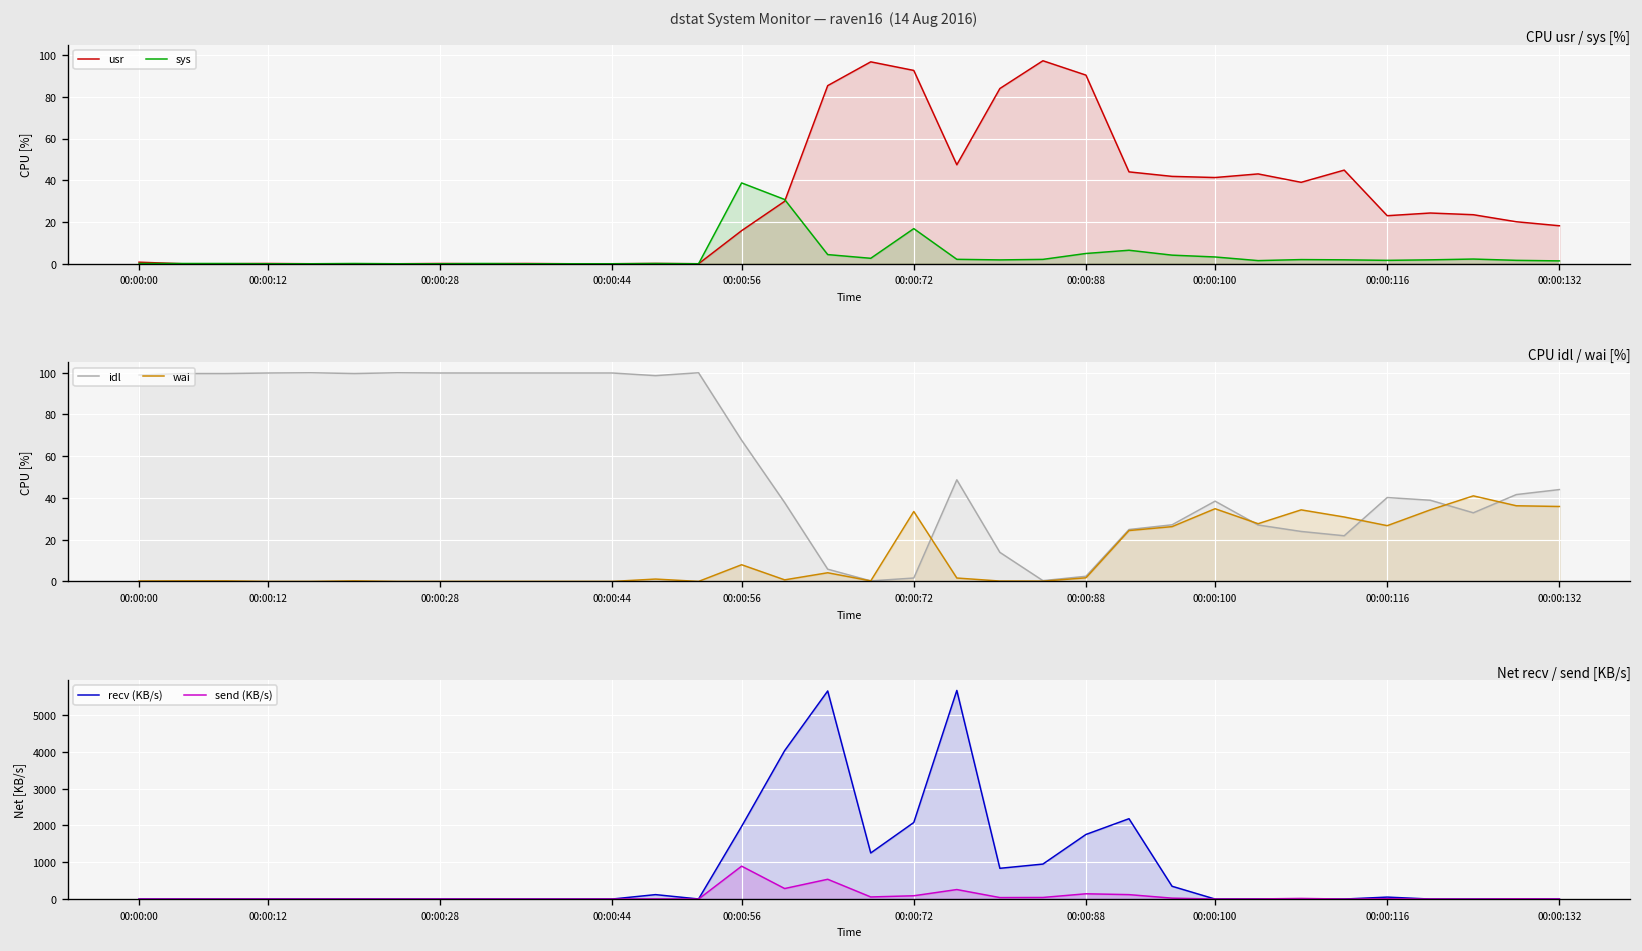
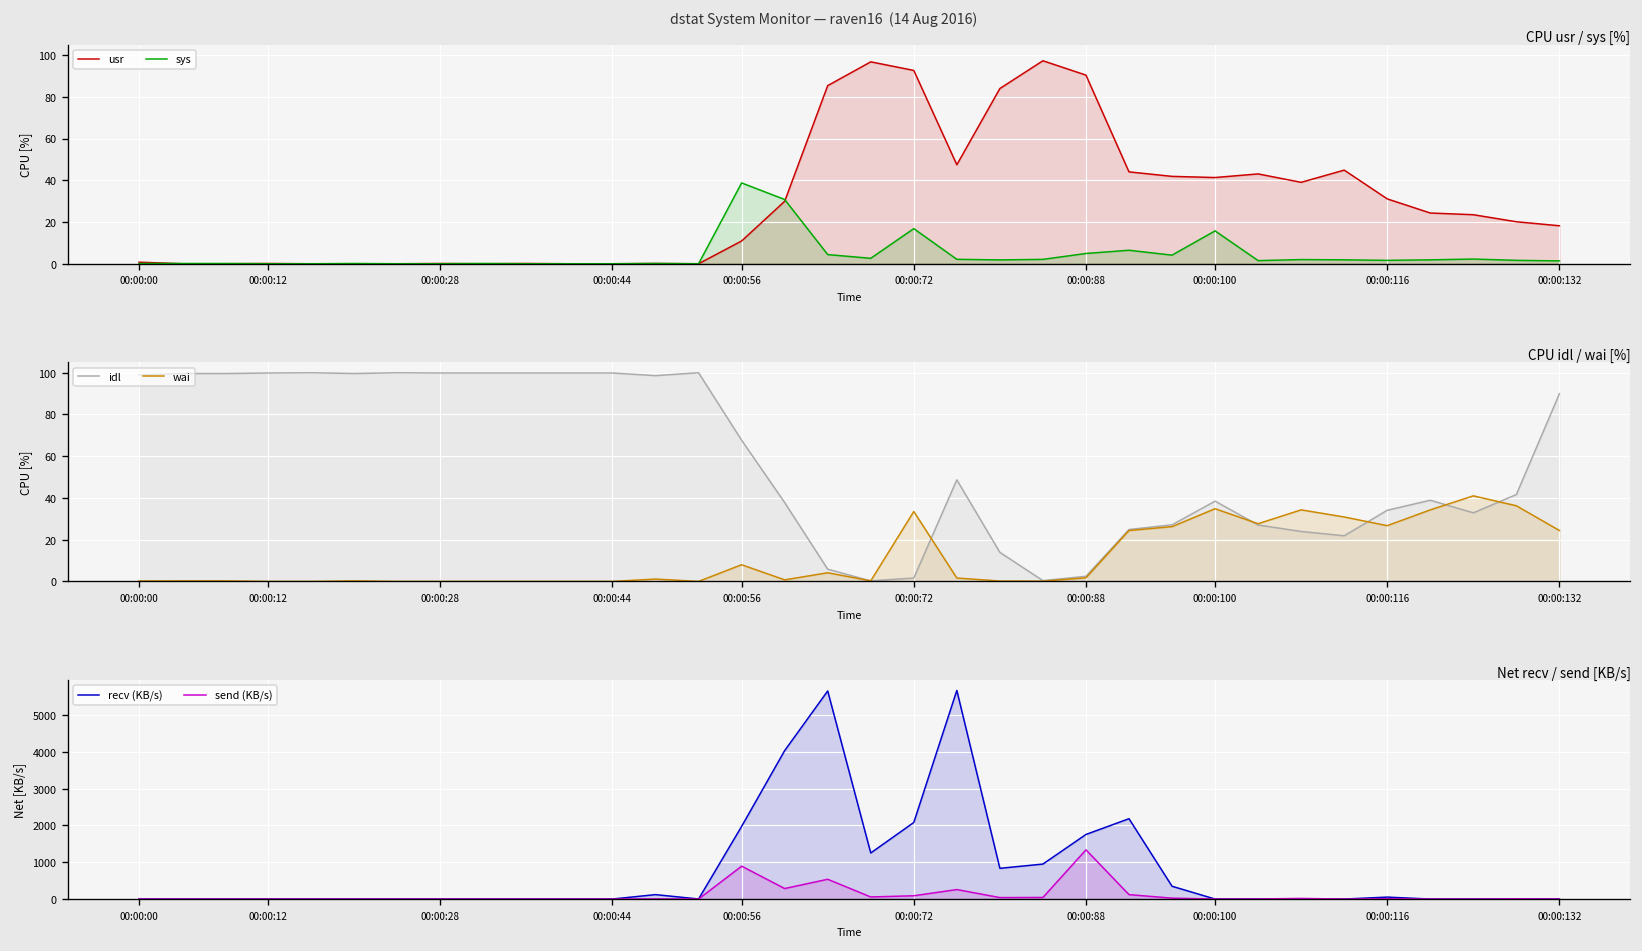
CPU usr / sys [%], usr, 00:00:56: 16 -> 11
CPU usr / sys [%], sys, 00:00:100: 3 -> 16
CPU usr / sys [%], usr, 00:00:116: 23 -> 31
CPU idl / wai [%], idl, 00:00:116: 40 -> 34
CPU idl / wai [%], idl, 00:00:132: 44 -> 90
CPU idl / wai [%], wai, 00:00:132: 36 -> 24
Net recv / send [KB/s], send (KB/s), 00:00:88: 100 -> 1300
